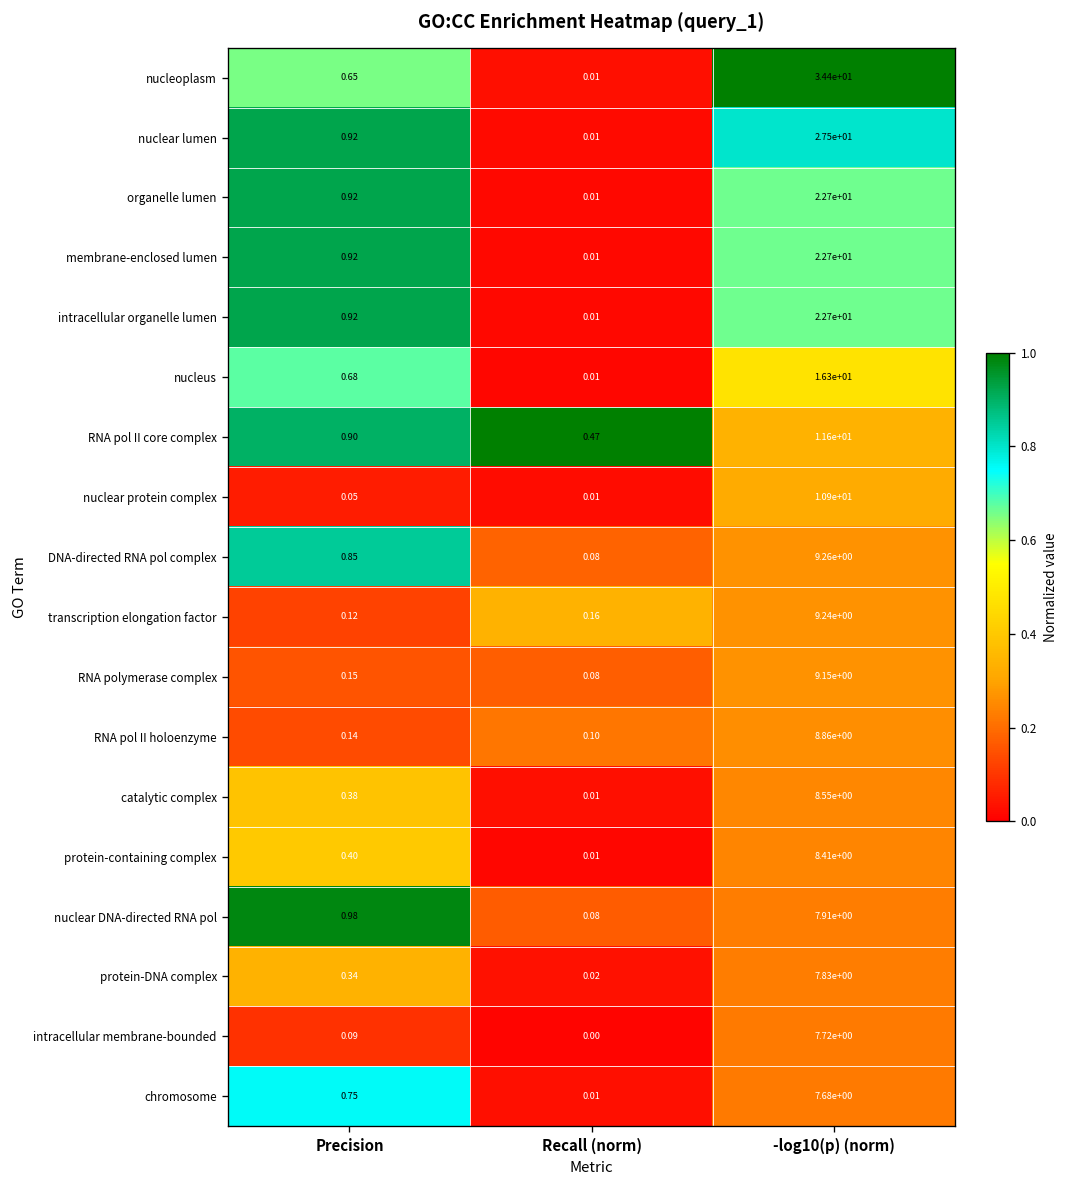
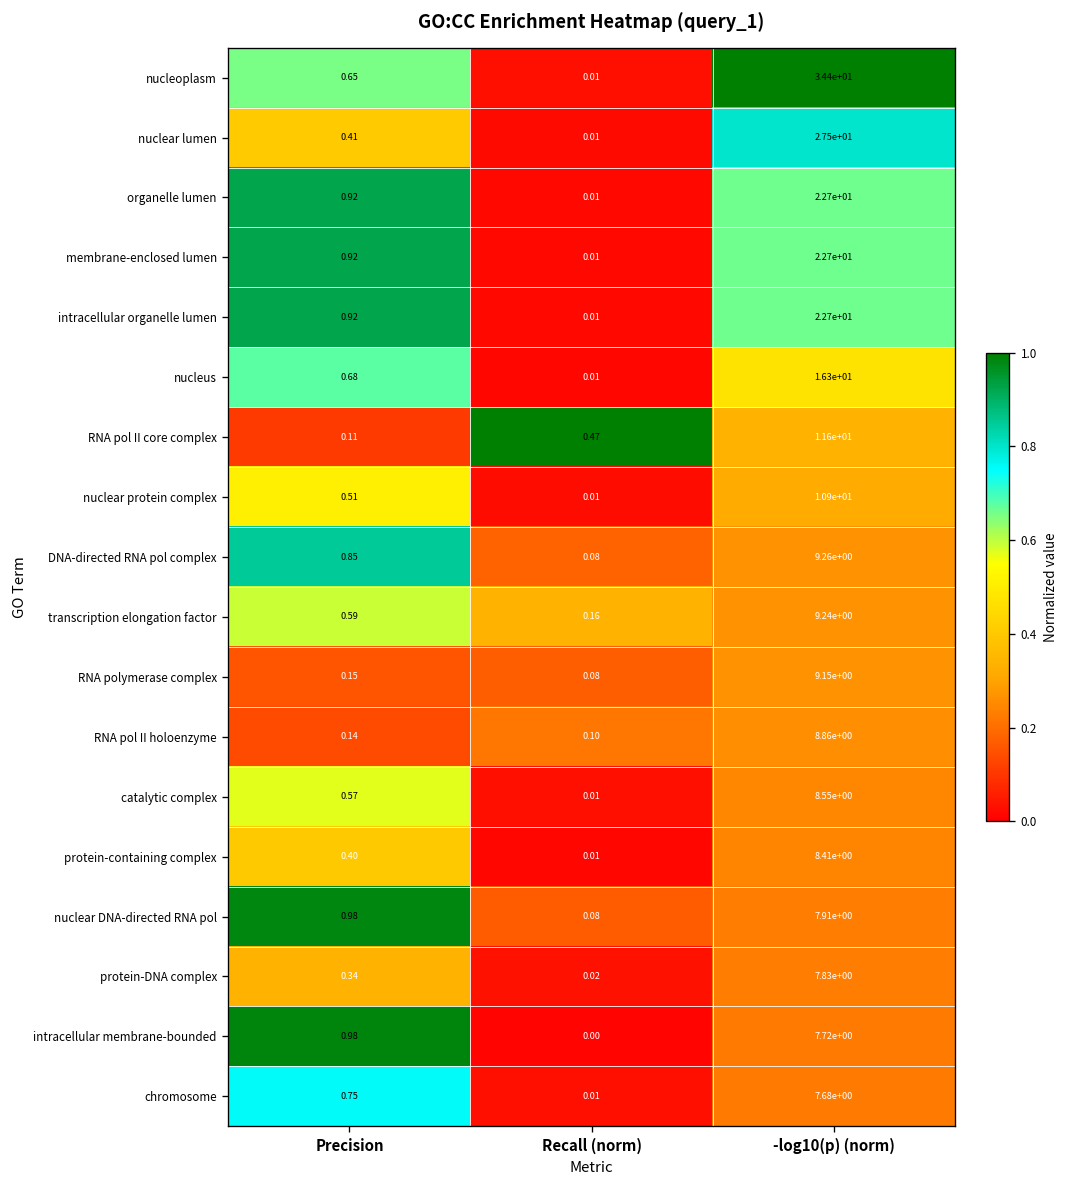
nuclear lumen, Precision: 0.92 -> 0.41
RNA pol II core complex, Precision: 0.90 -> 0.11
nuclear protein complex, Precision: 0.05 -> 0.51
transcription elongation factor, Precision: 0.12 -> 0.59
catalytic complex, Precision: 0.38 -> 0.57
intracellular membrane-bounded, Precision: 0.09 -> 0.98
